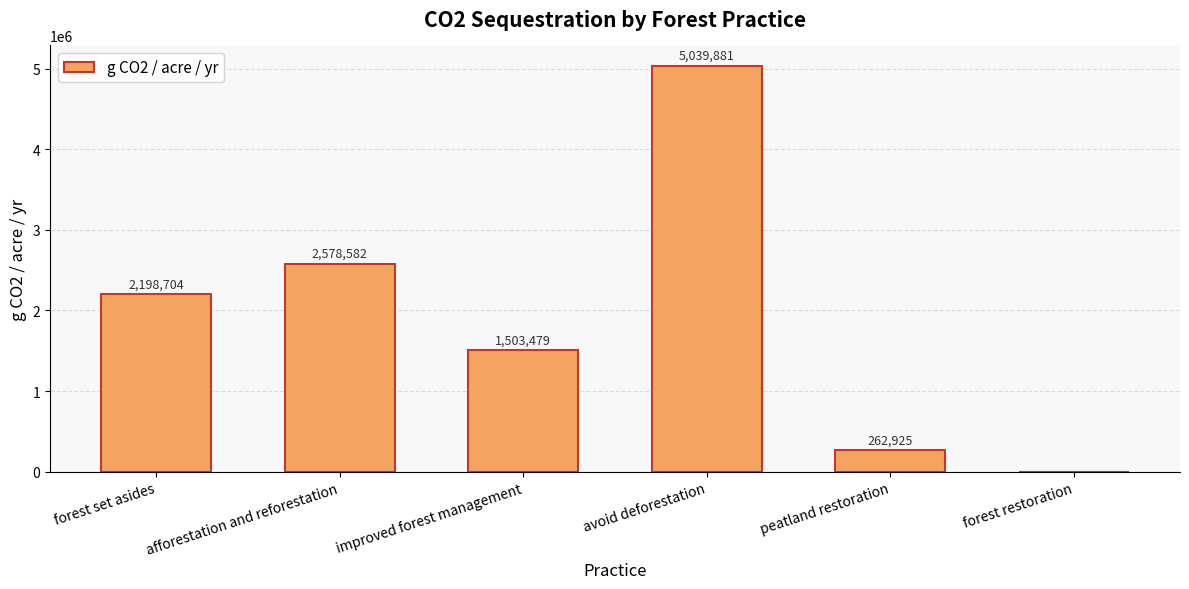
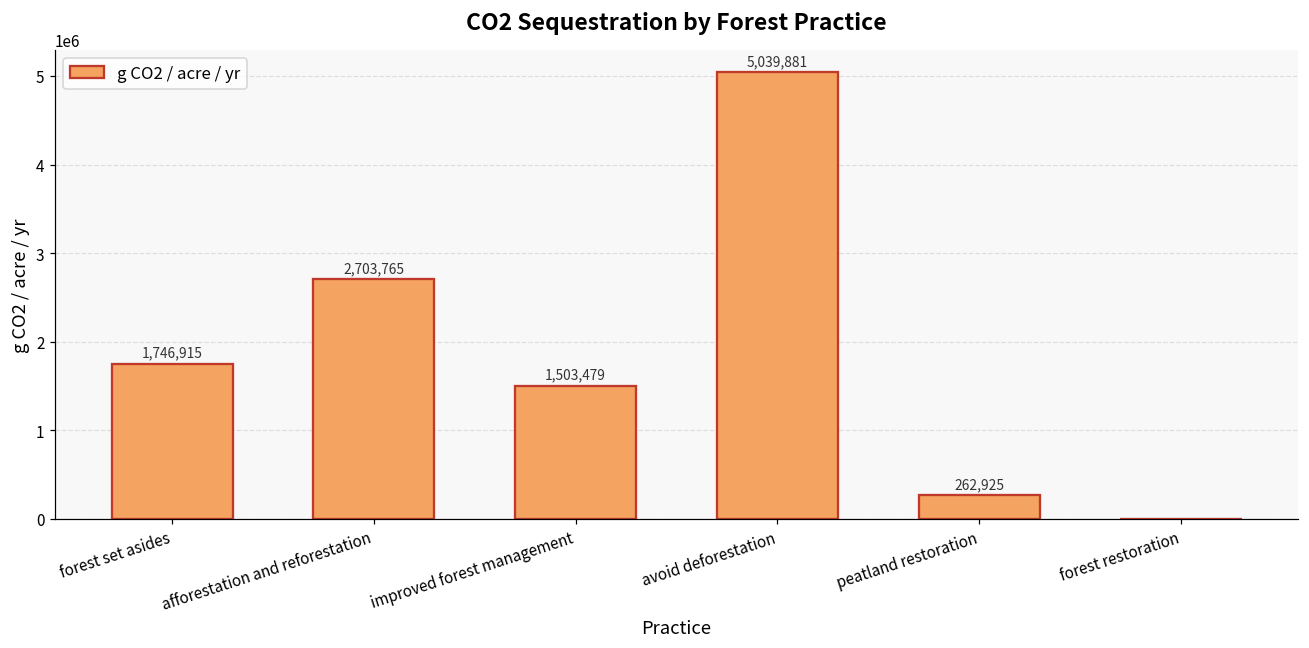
forest set asides: 2,198,704 -> 1,746,915
afforestation and reforestation: 2,578,582 -> 2,703,765
